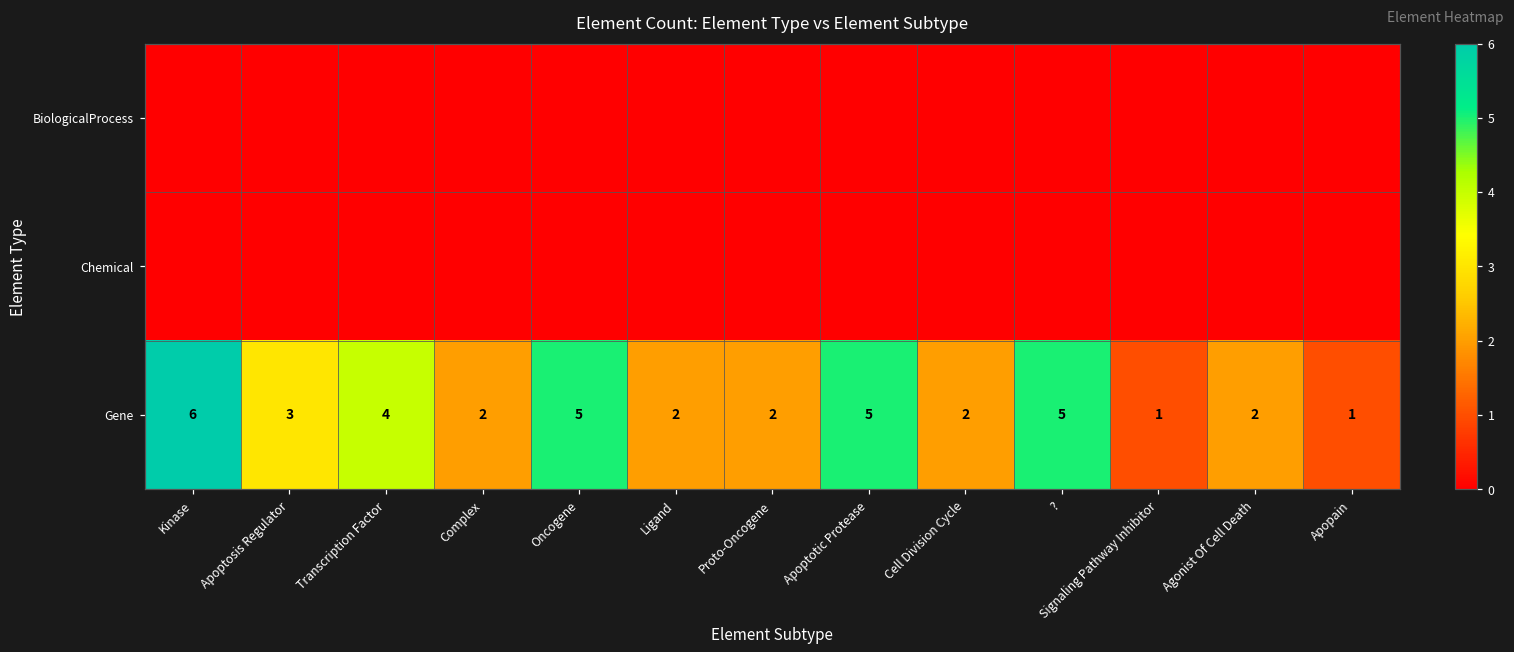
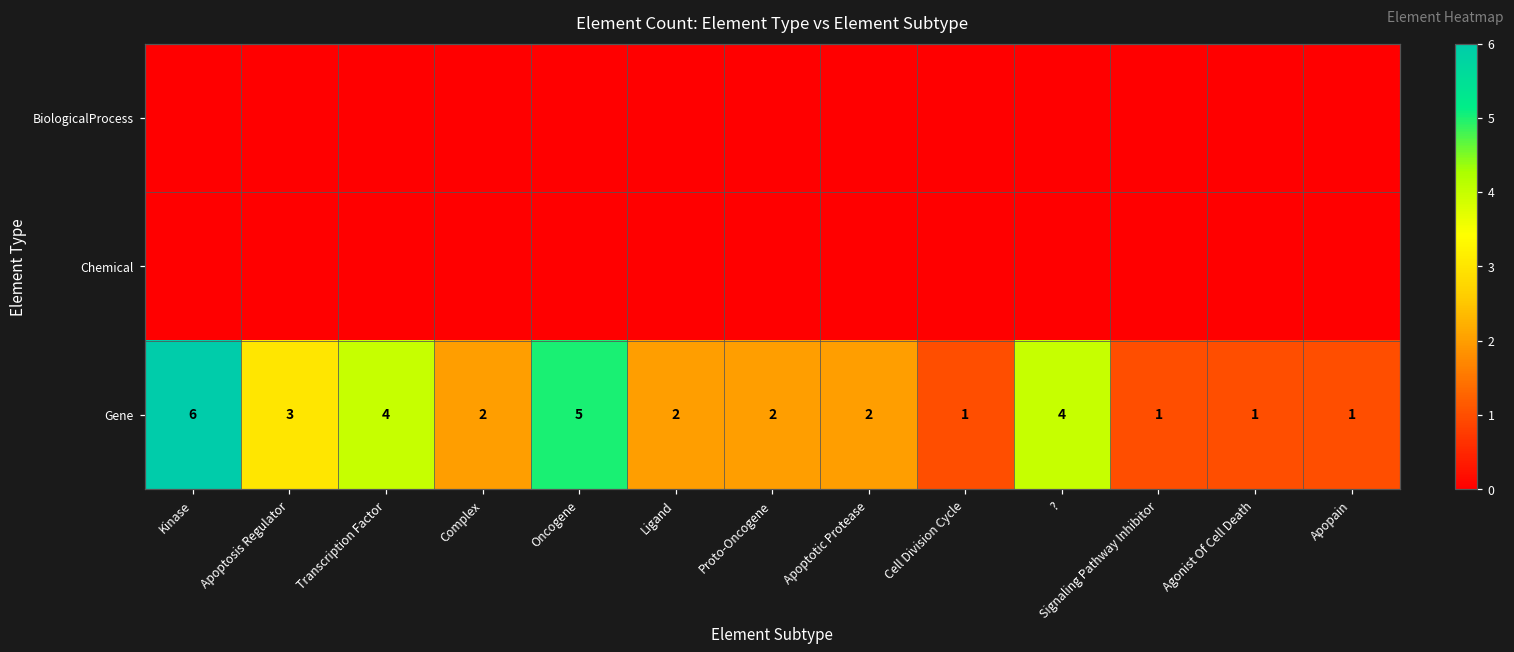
Gene, Apoptotic Protease: 5 -> 2
Gene, Cell Division Cycle: 2 -> 1
Gene, ?: 5 -> 4
Gene, Agonist Of Cell Death: 2 -> 1
